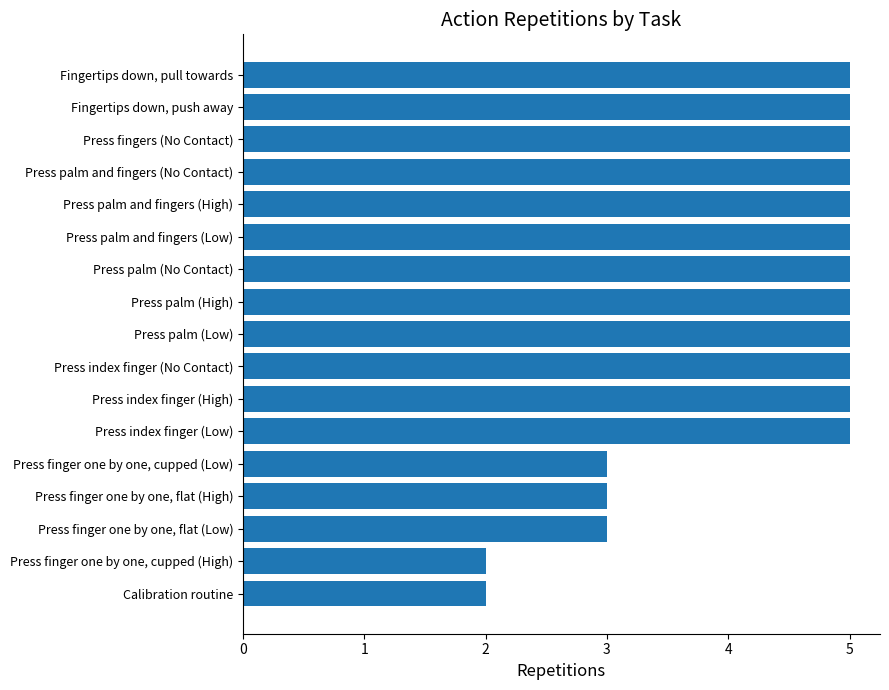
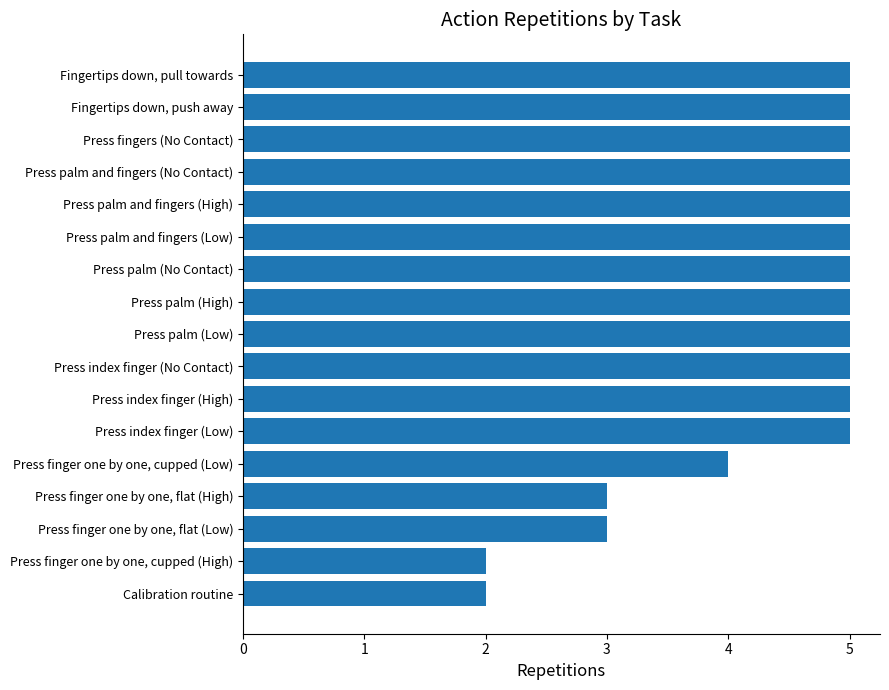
Press finger one by one, cupped (Low): 3 -> 4
